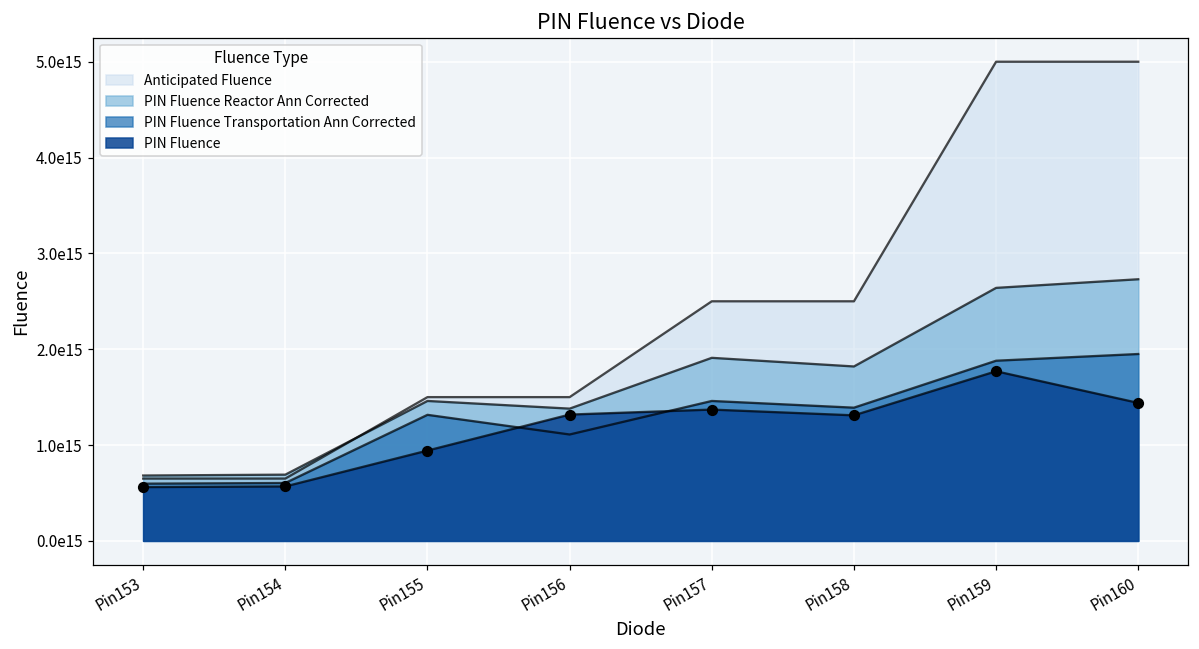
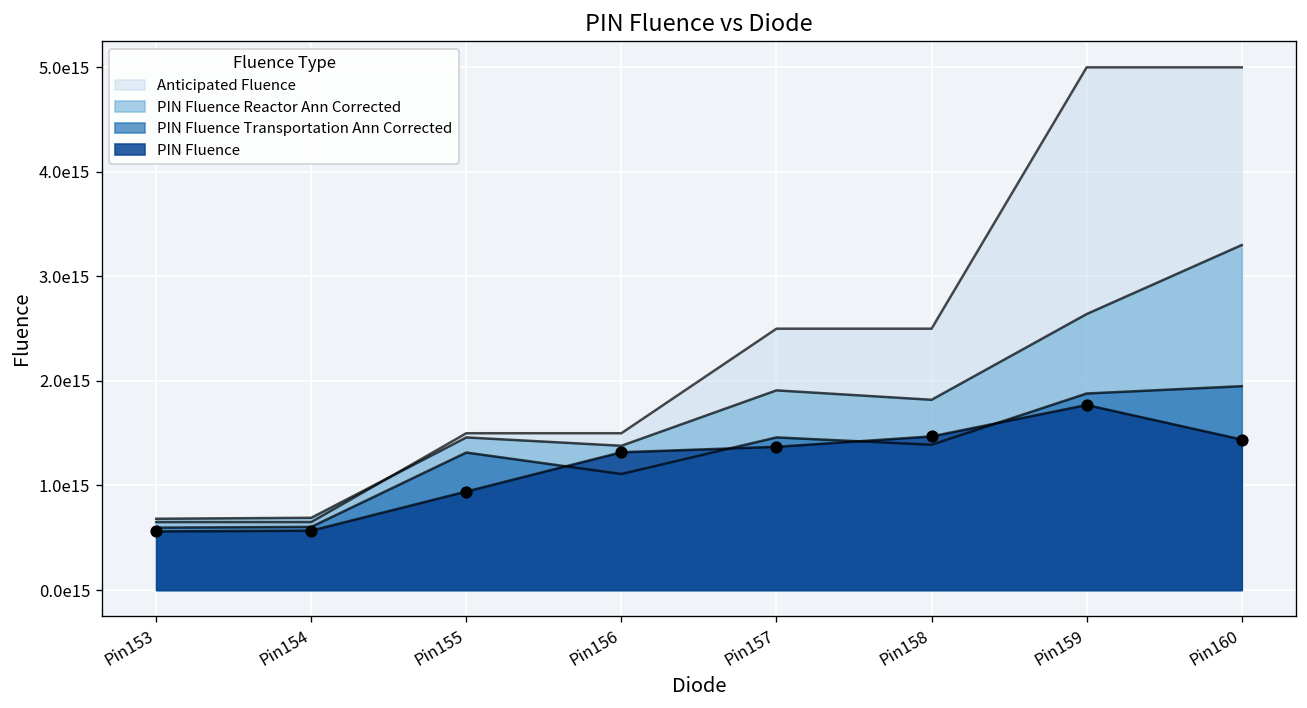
PIN Fluence, Pin158: 1300000000000000 -> 1500000000000000
PIN Fluence Reactor Ann Corrected, Pin160: 2700000000000000 -> 3300000000000000
